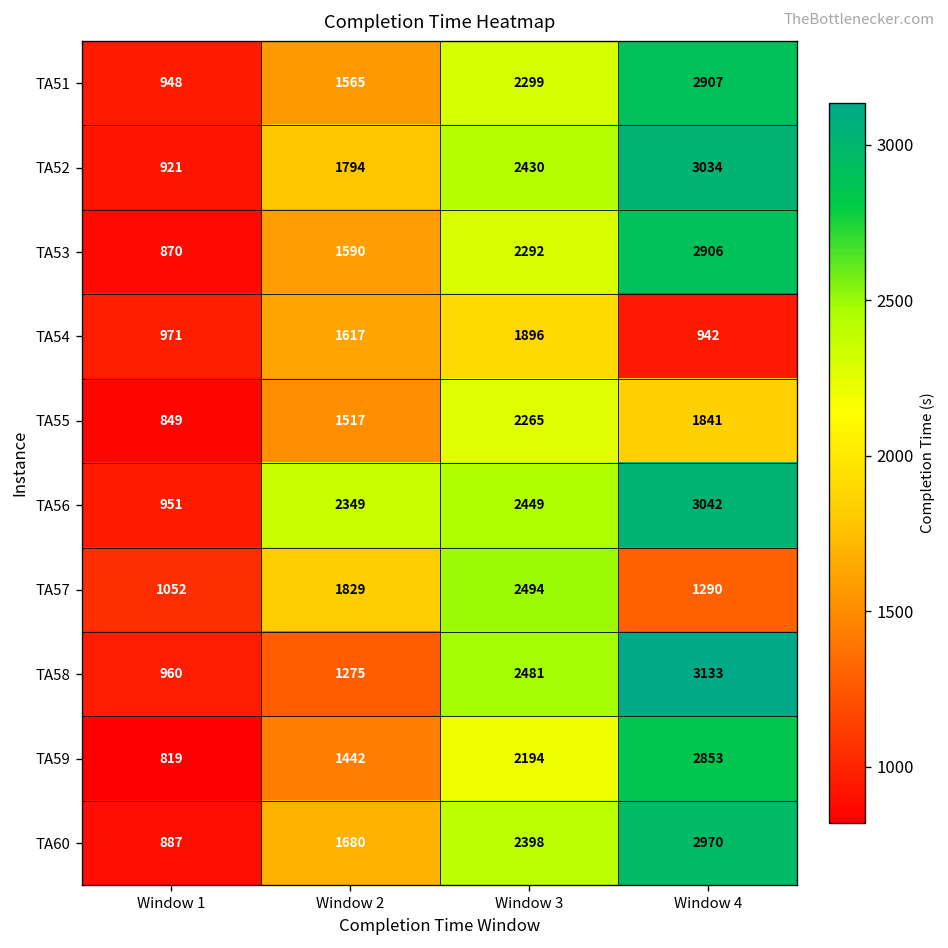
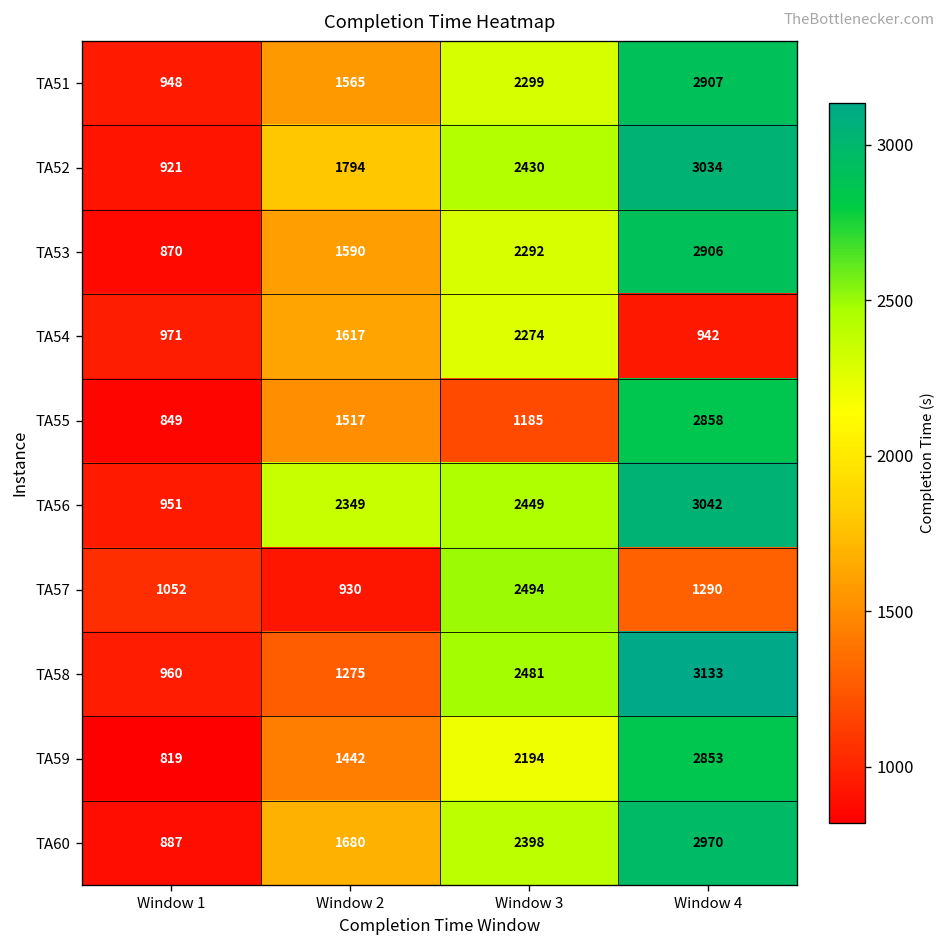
TA54, Window 3: 1896 -> 2274
TA55, Window 3: 2265 -> 1185
TA55, Window 4: 1841 -> 2858
TA57, Window 2: 1829 -> 930
